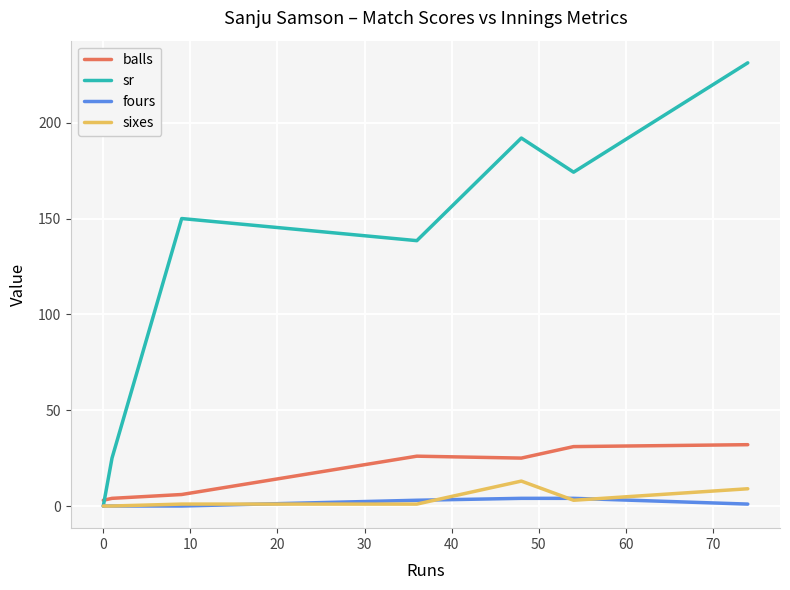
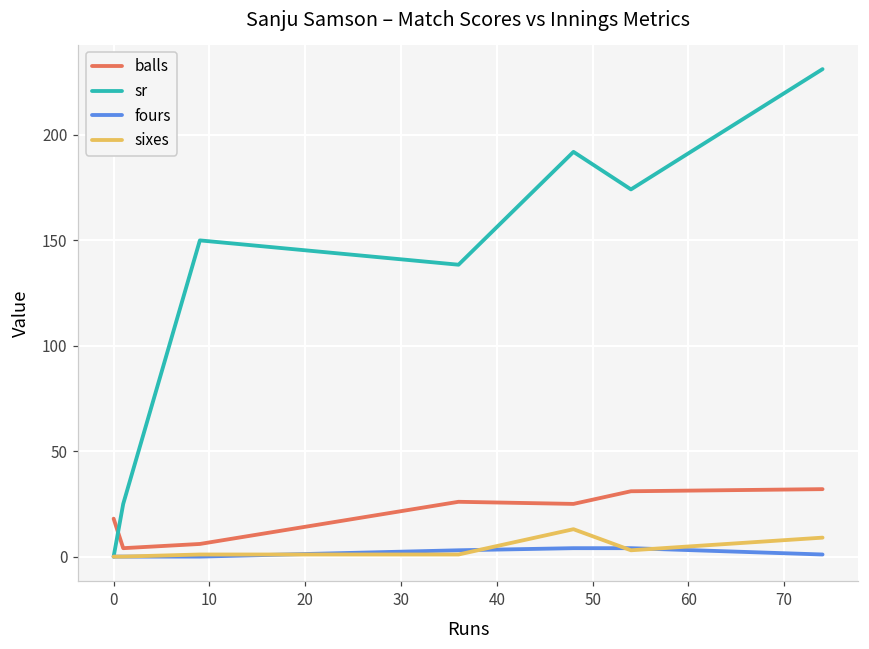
balls, 0: 3 -> 18
